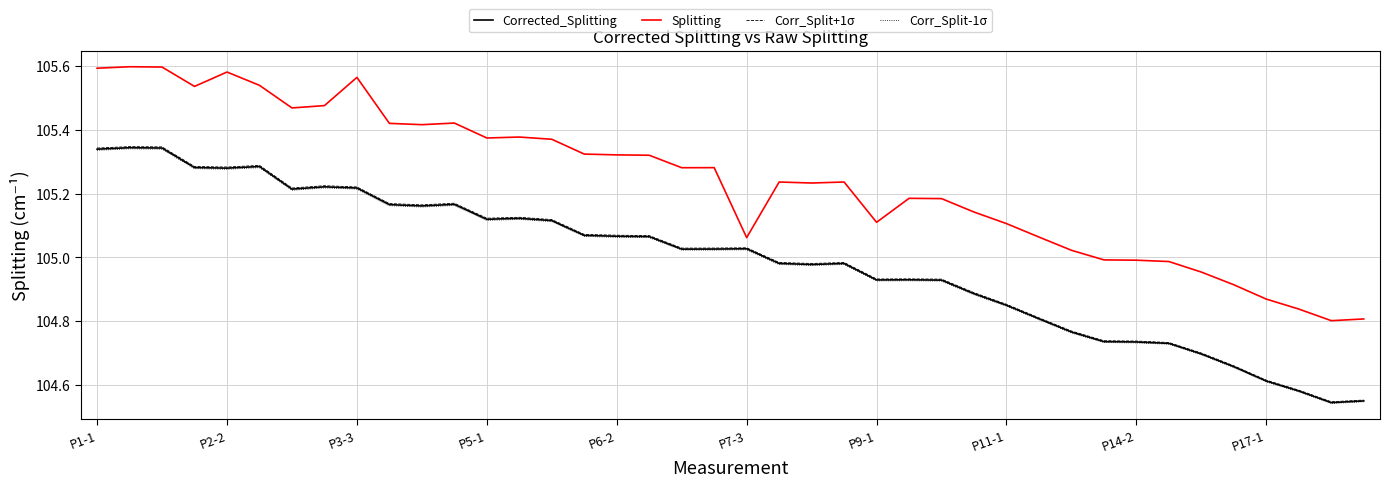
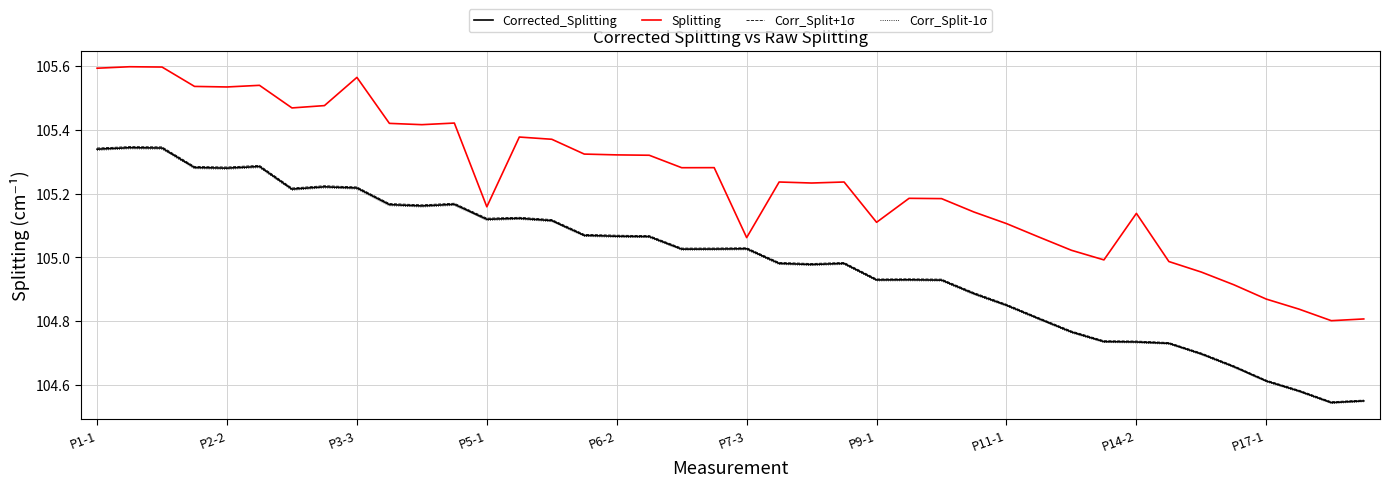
Splitting, P2-2: 105.58 -> 105.53
Splitting, P5-1: 105.37 -> 105.16
Splitting, P14-2: 104.99 -> 105.14
